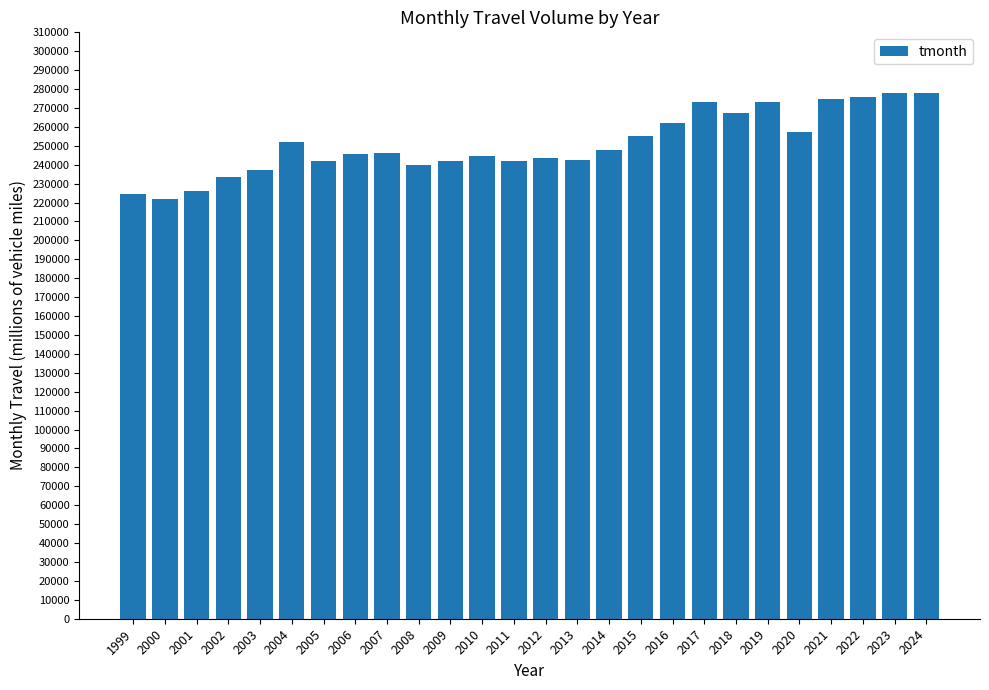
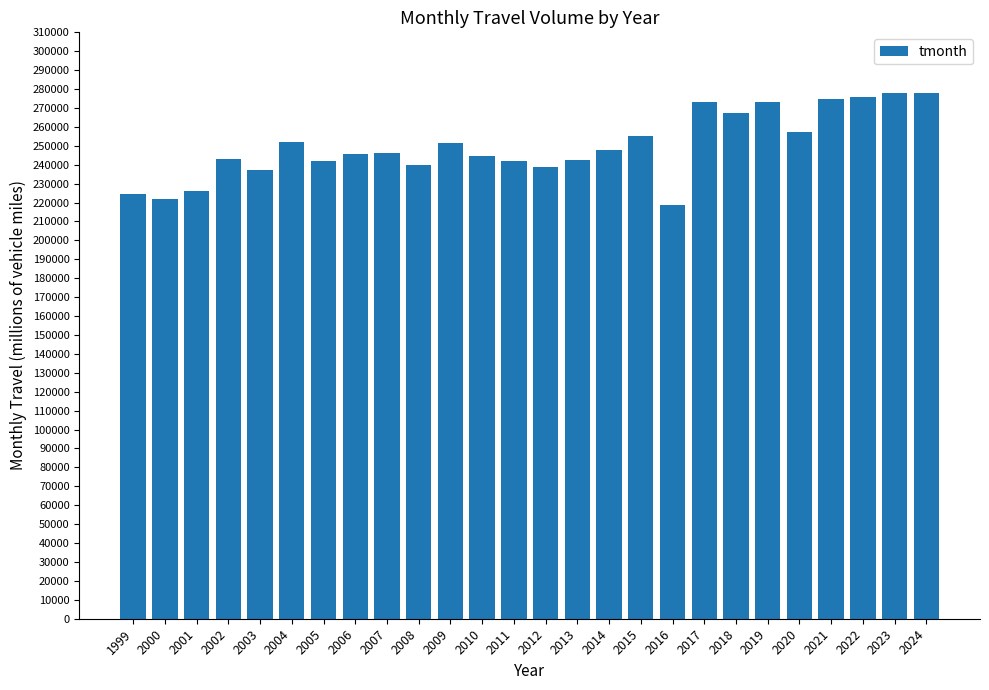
2002: 234000 -> 243000
2009: 242000 -> 251000
2012: 244000 -> 239000
2016: 262000 -> 219000
